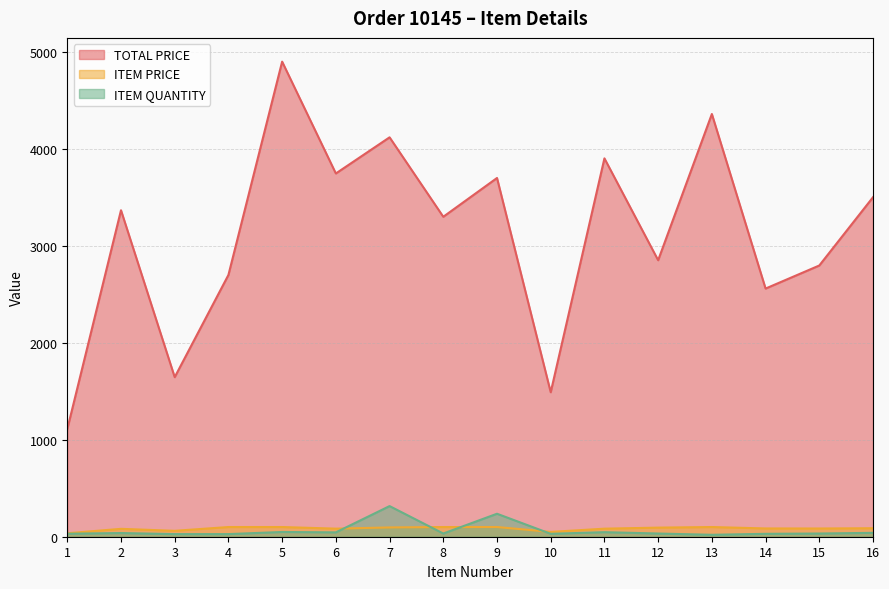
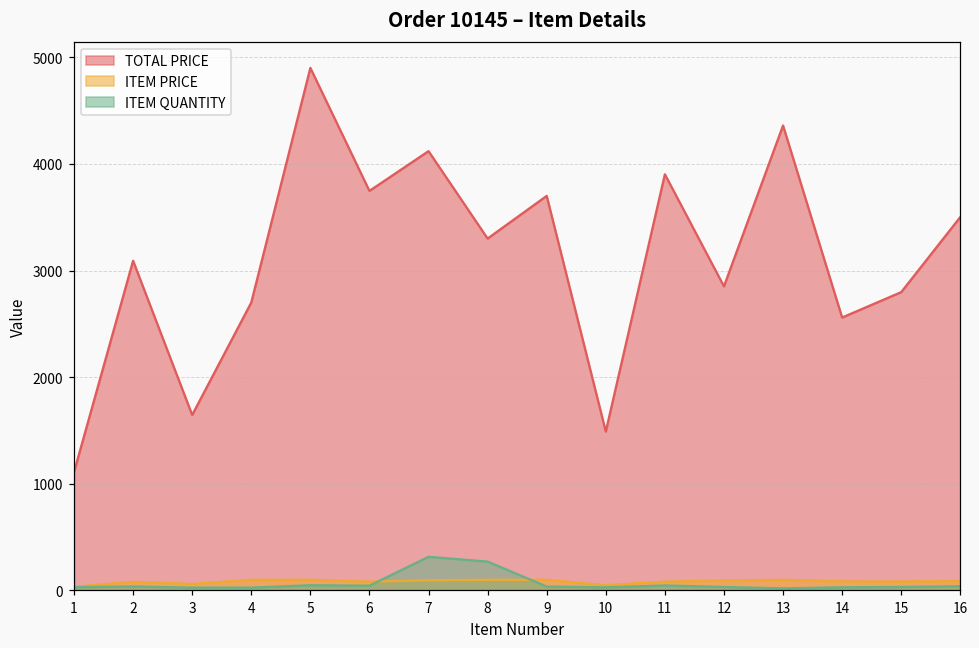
TOTAL PRICE, 2: 3400 -> 3100
ITEM QUANTITY, 8: 0 -> 300
ITEM QUANTITY, 9: 200 -> 0
